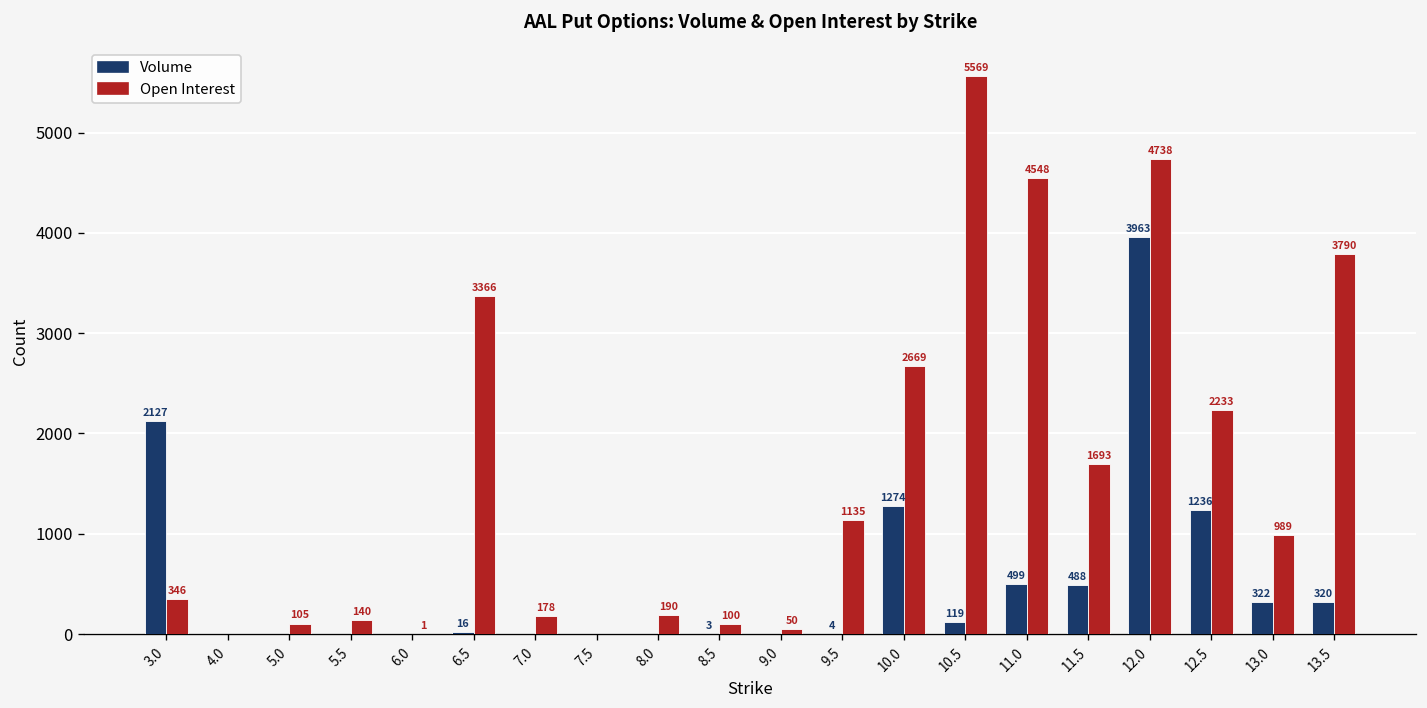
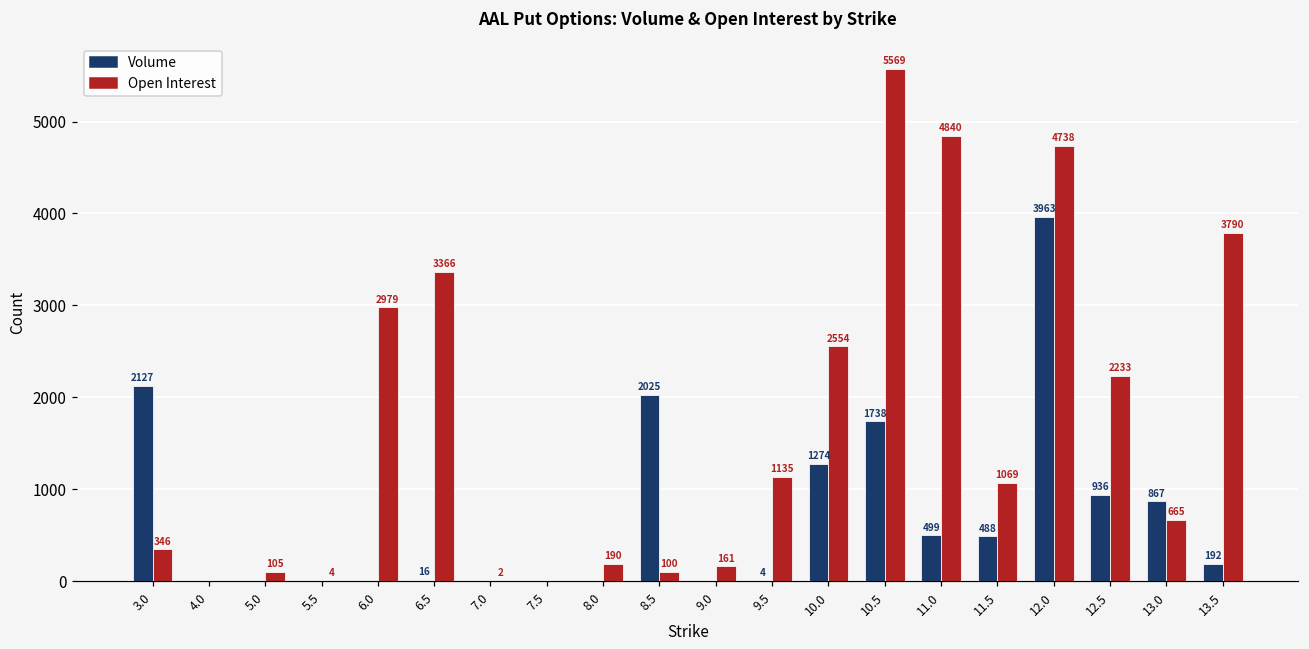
Open Interest, 5.5: 140 -> 4
Open Interest, 6.0: 1 -> 2979
Open Interest, 7.0: 178 -> 2
Volume, 8.5: 3 -> 2025
Open Interest, 9.0: 50 -> 161
Open Interest, 10.0: 2669 -> 2554
Volume, 10.5: 119 -> 1738
Open Interest, 11.0: 4548 -> 4840
Open Interest, 11.5: 1693 -> 1069
Volume, 12.5: 1236 -> 936
Volume, 13.0: 322 -> 867
Open Interest, 13.0: 989 -> 665
Volume, 13.5: 320 -> 192
